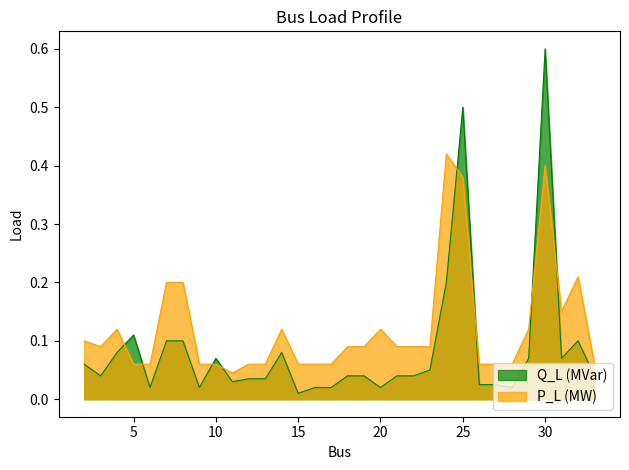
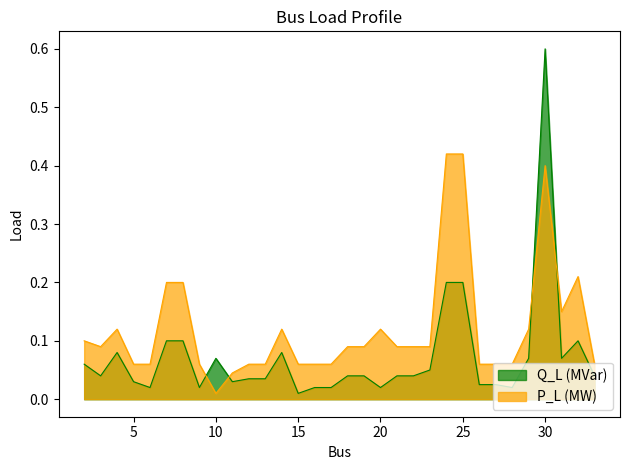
Q_L (MVar), 5: 0.11 -> 0.03
P_L (MW), 10: 0.06 -> 0.01
Q_L (MVar), 25: 0.5 -> 0.2
P_L (MW), 25: 0.38 -> 0.42
